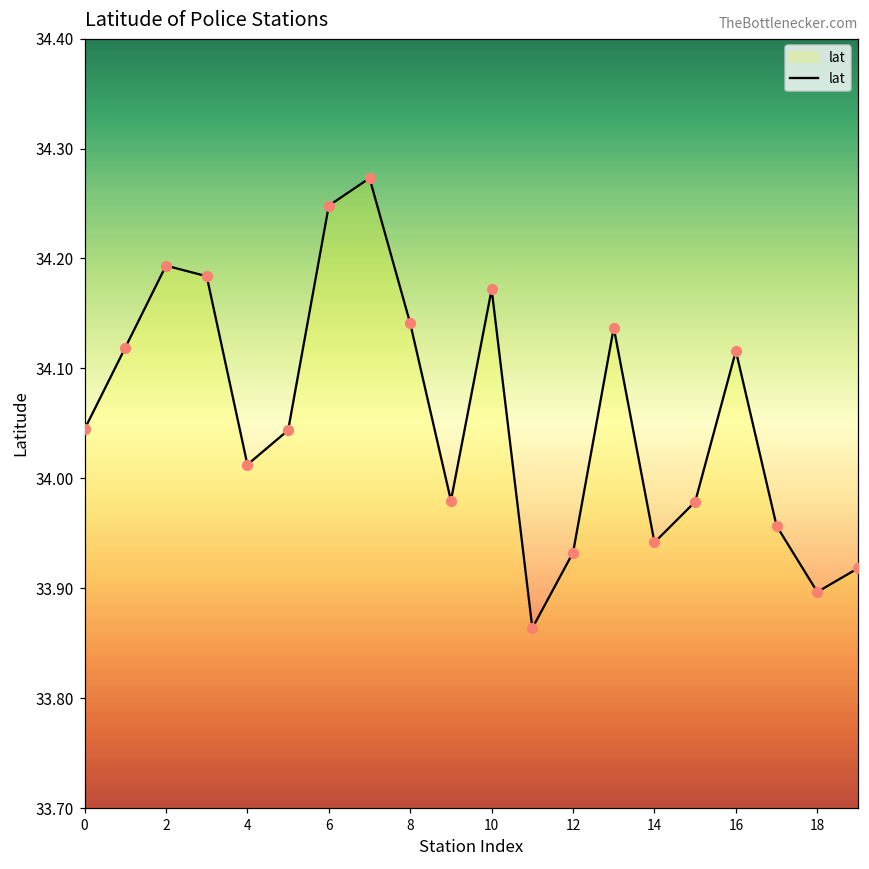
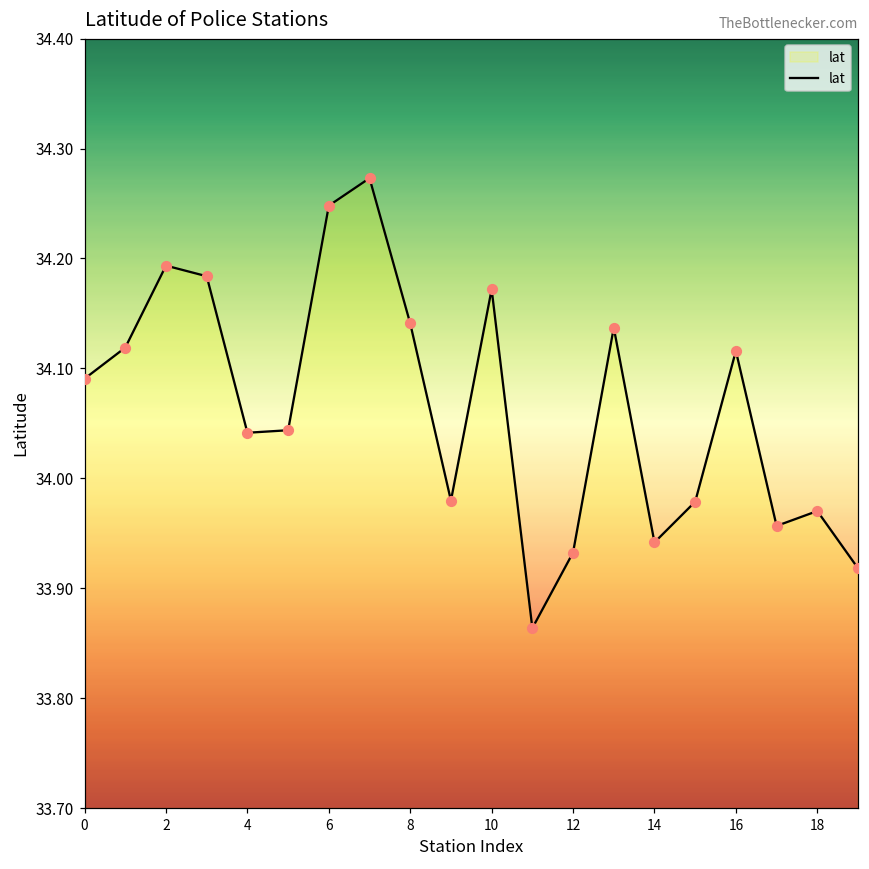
0: 34.04 -> 34.09
4: 34.01 -> 34.04
18: 33.90 -> 33.97
